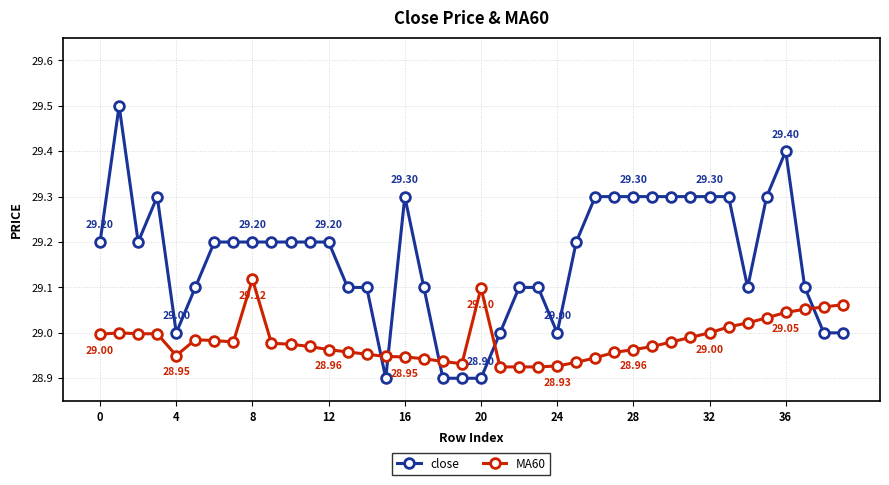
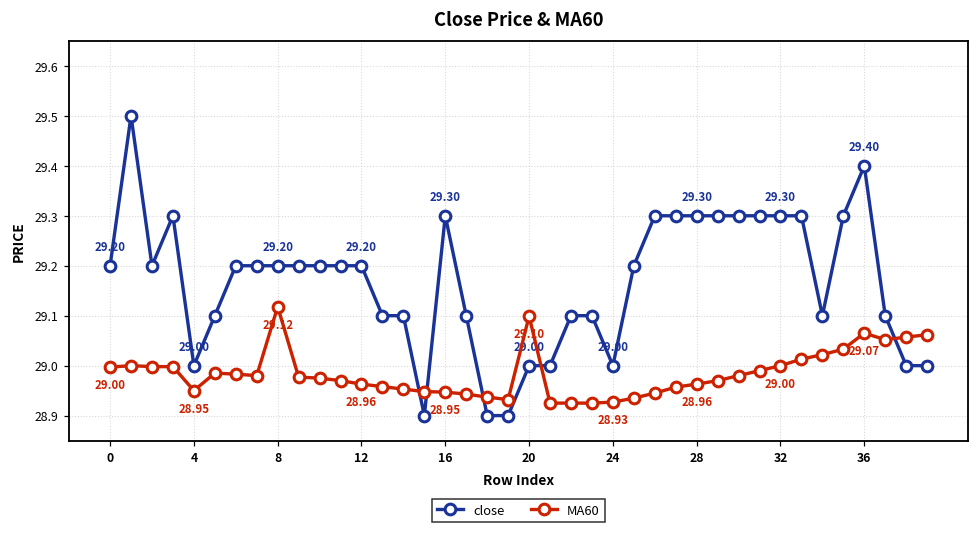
close, 20: 28.90 -> 29.00
MA60, 36: 29.05 -> 29.07
